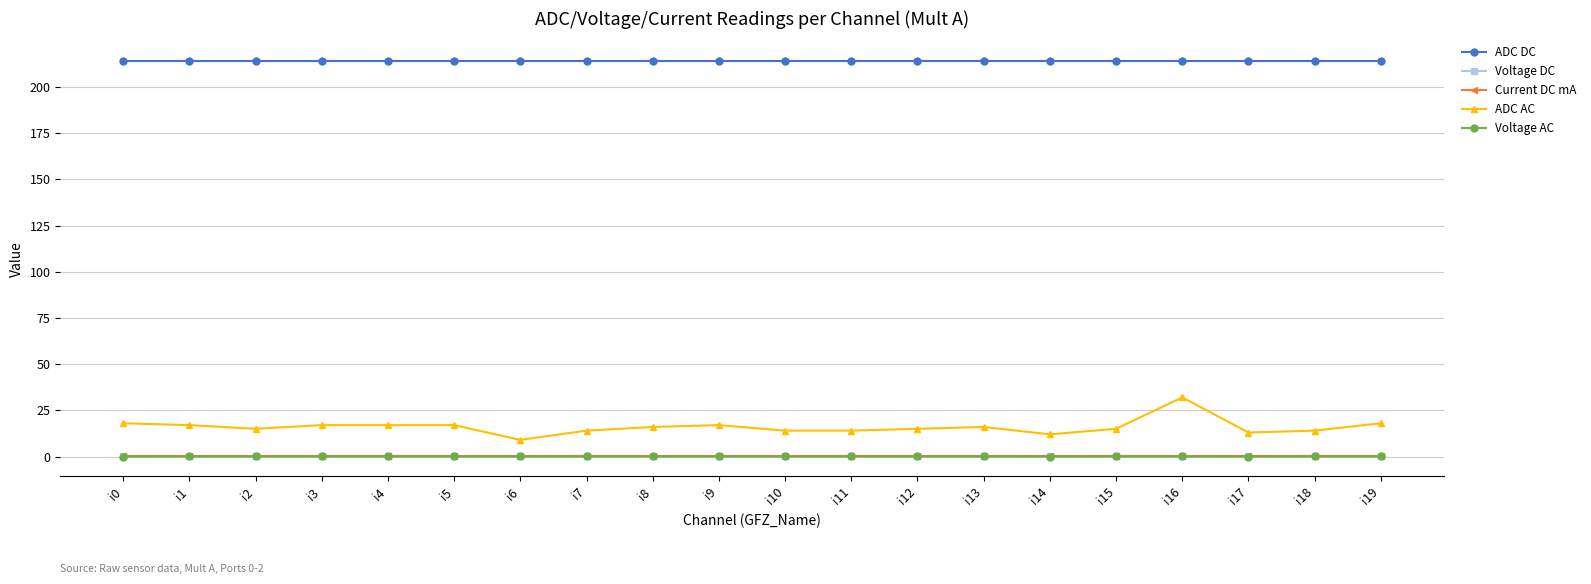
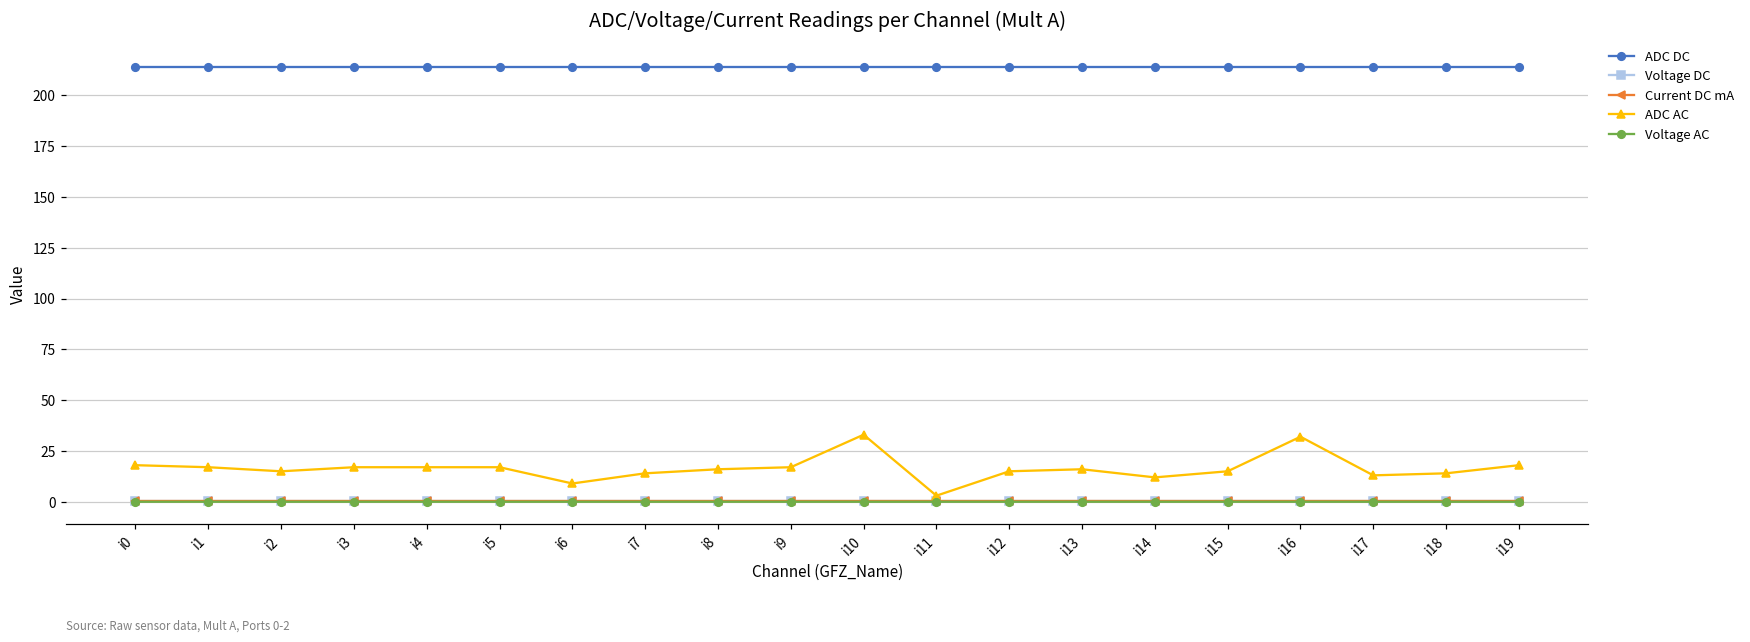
ADC AC, i10: 14 -> 33
ADC AC, i11: 14 -> 3
